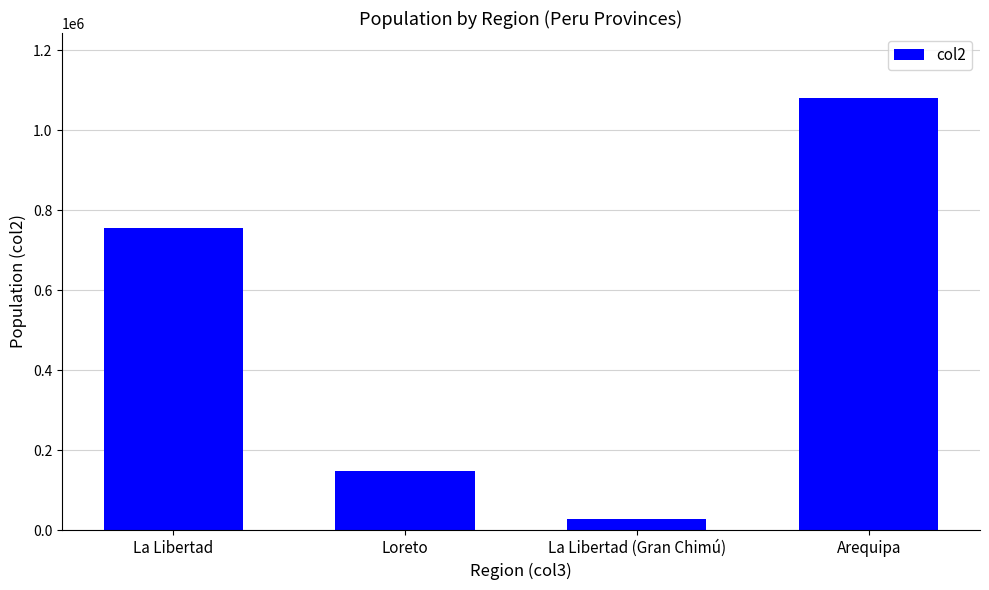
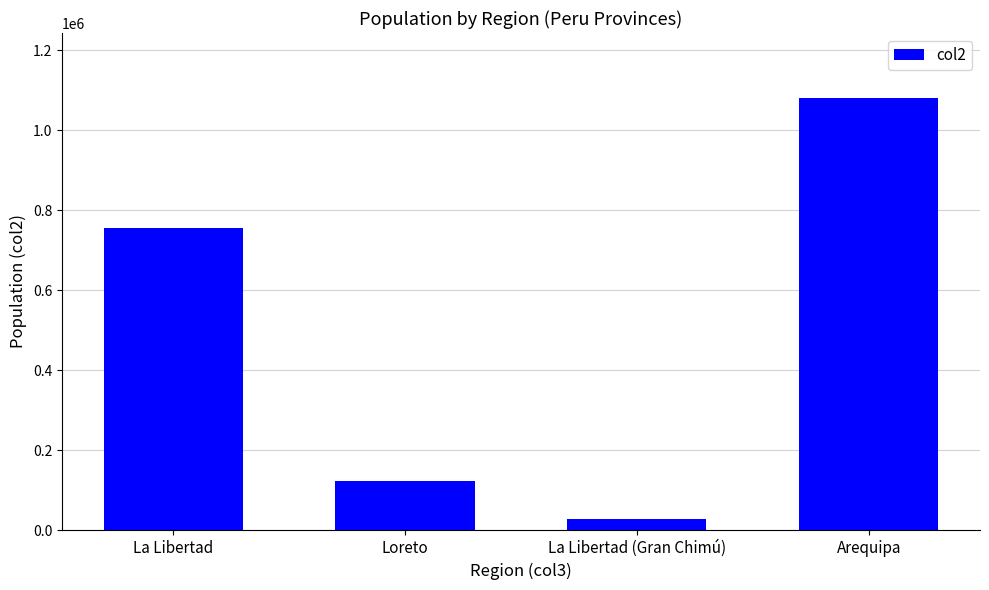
Loreto: 150000 -> 120000
